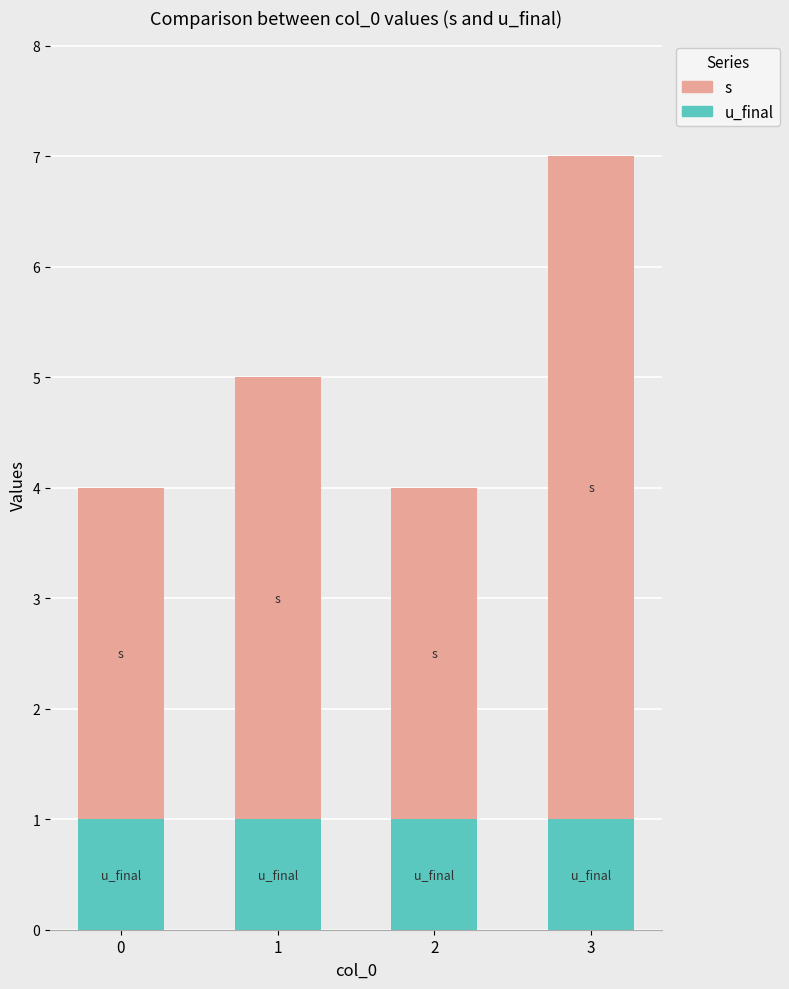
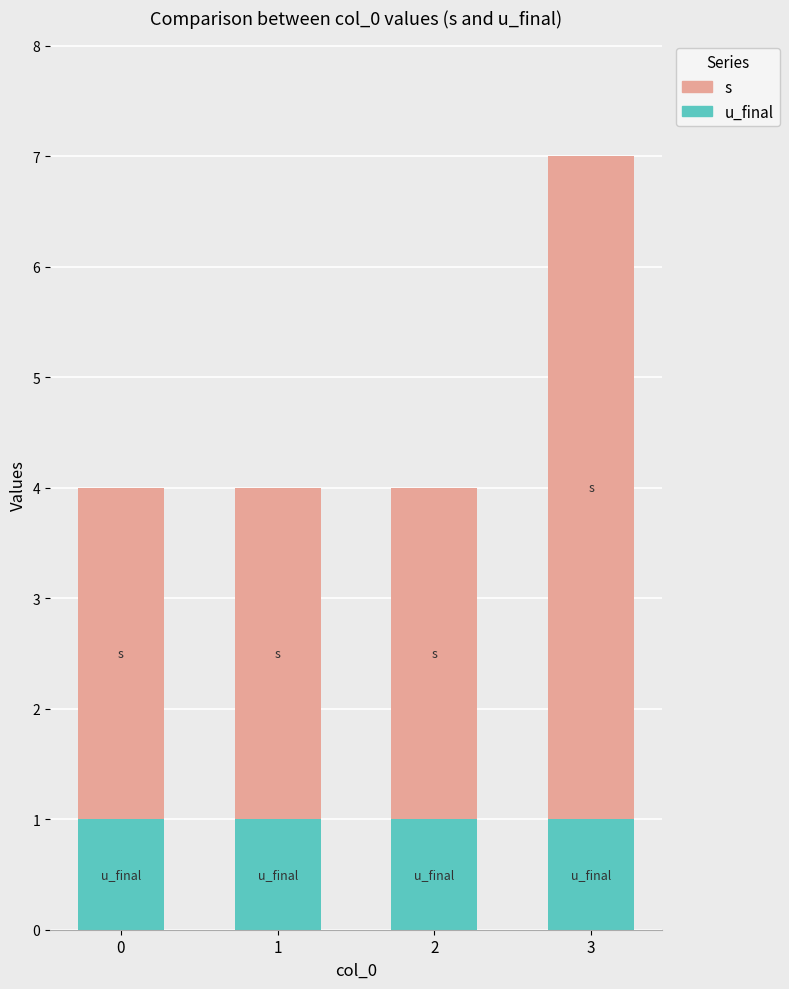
s, 1: 4 -> 3
